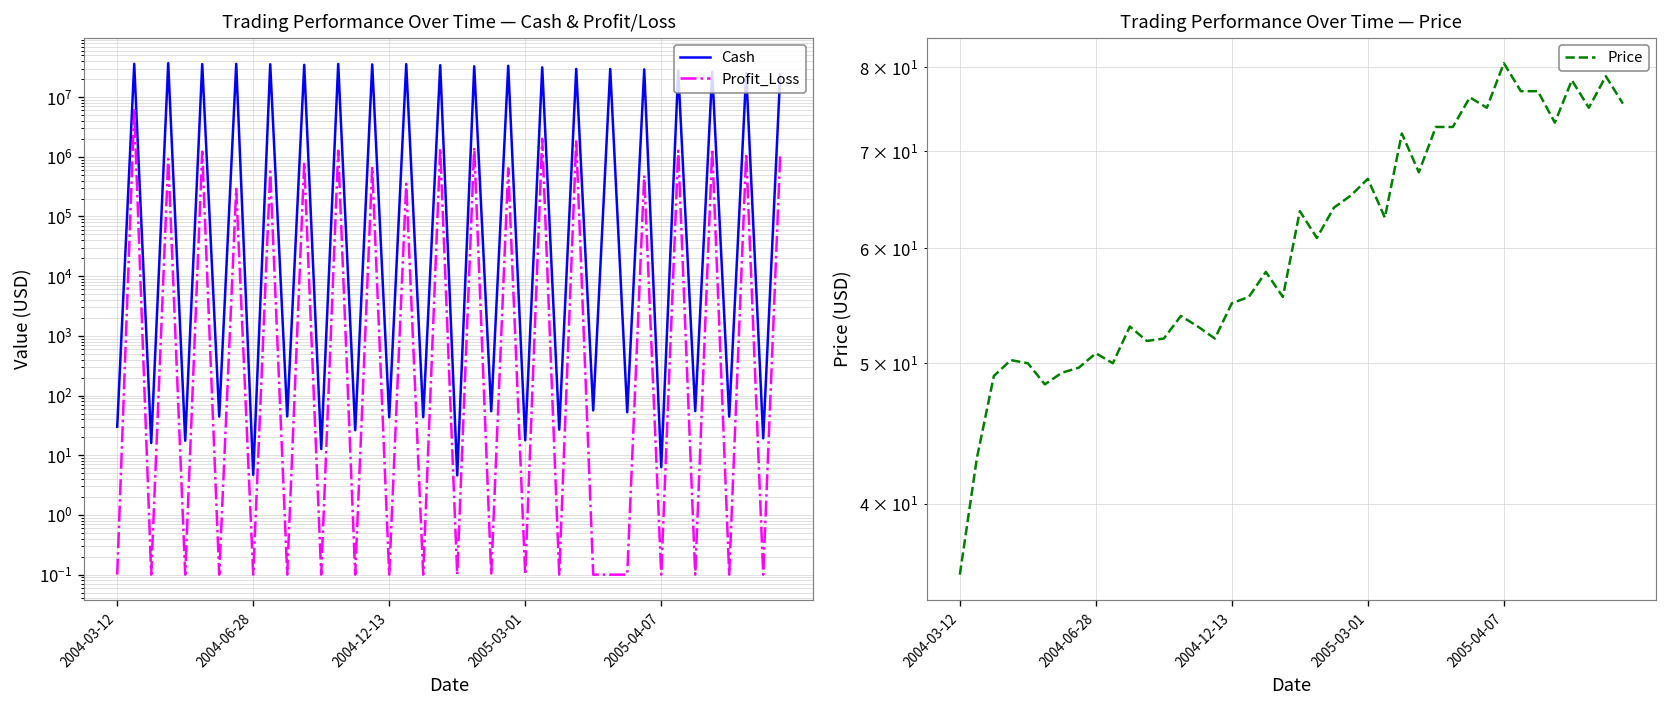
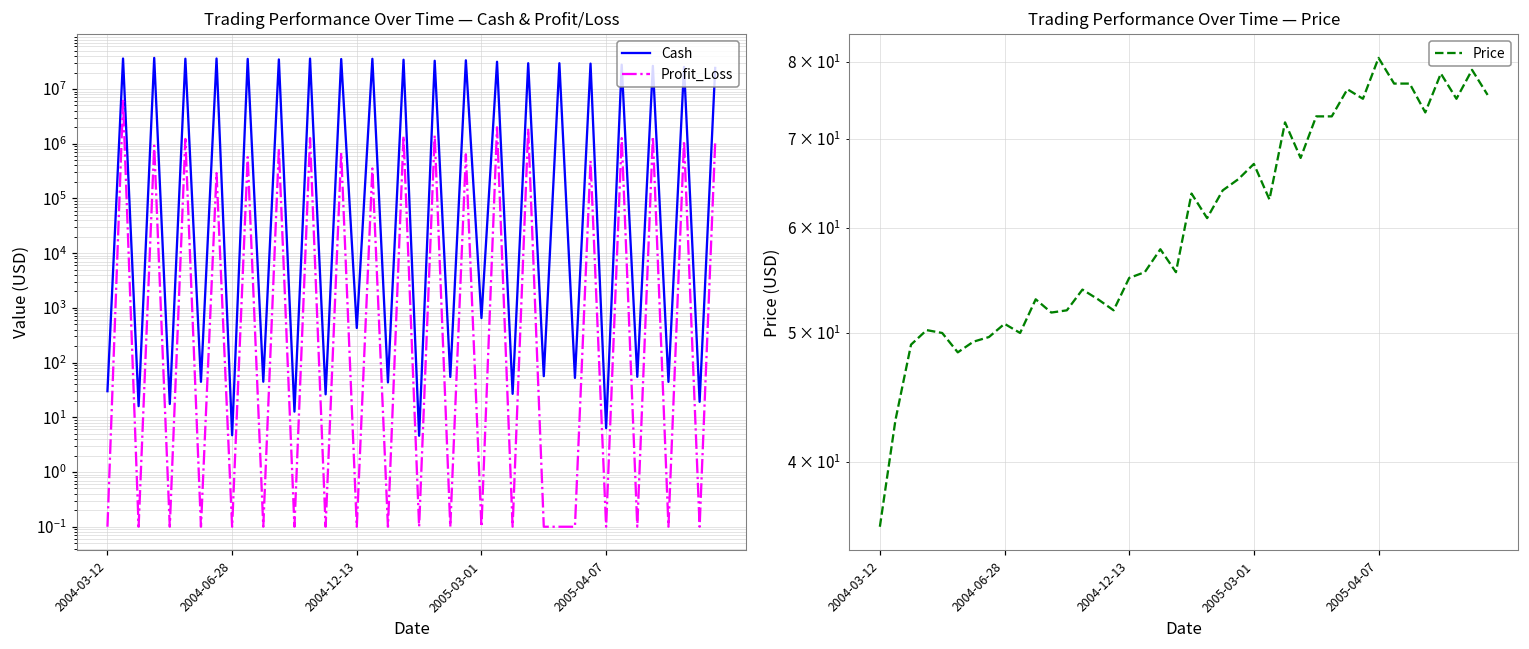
Trading Performance Over Time — Cash & Profit/Loss, Cash, 2004-12-13: 40 -> 400
Trading Performance Over Time — Cash & Profit/Loss, Cash, 2005-03-01: 18 -> 700
